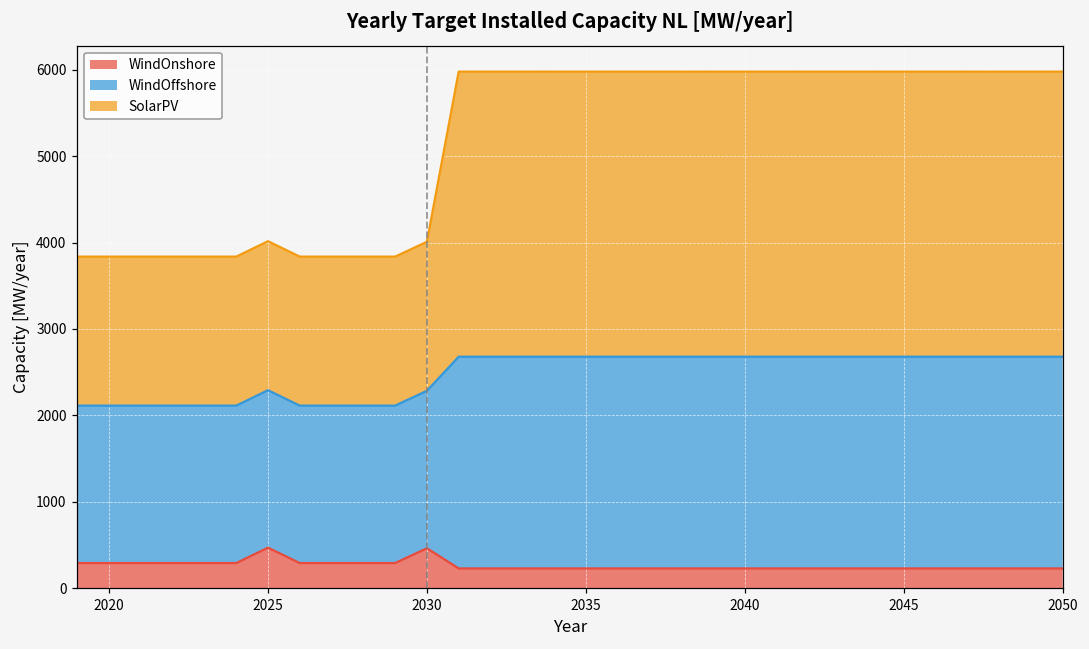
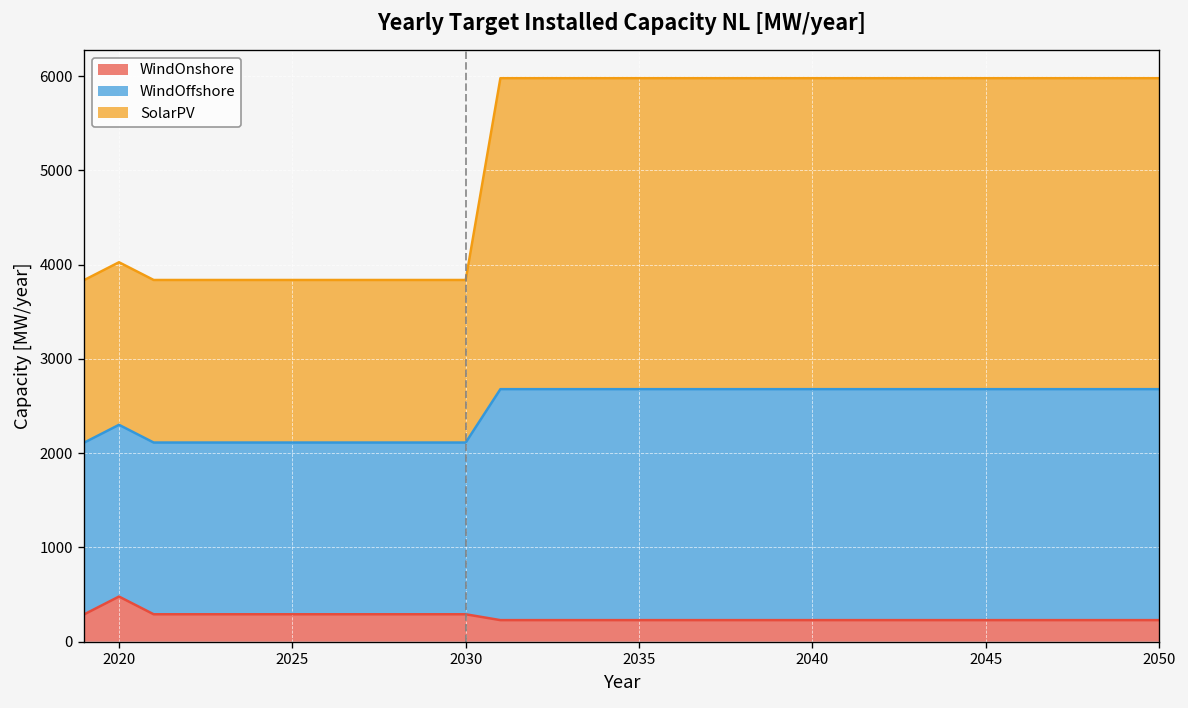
WindOnshore, 2020: 300 -> 500
WindOnshore, 2025: 500 -> 300
WindOnshore, 2030: 500 -> 300
